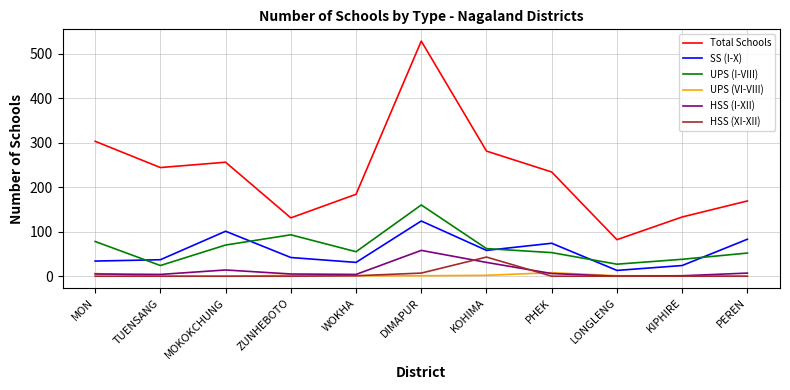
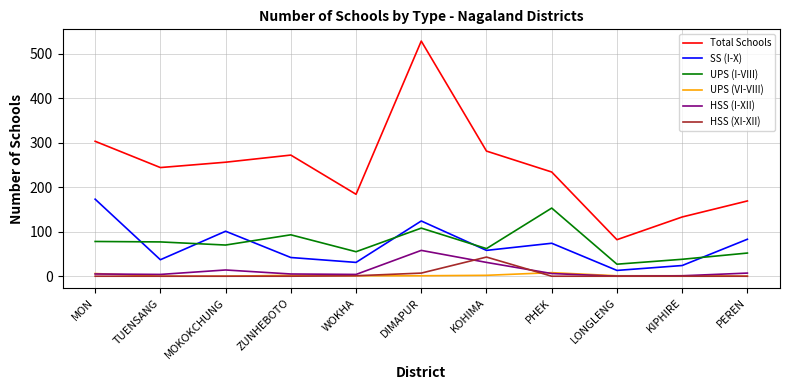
SS (I-X), MON: 30 -> 170
UPS (I-VIII), TUENSANG: 20 -> 80
Total Schools, ZUNHEBOTO: 130 -> 270
UPS (I-VIII), DIMAPUR: 160 -> 110
UPS (I-VIII), PHEK: 50 -> 150
